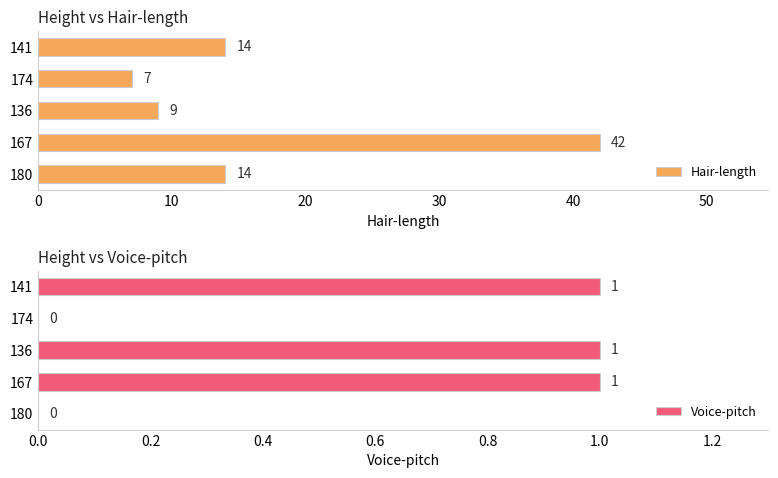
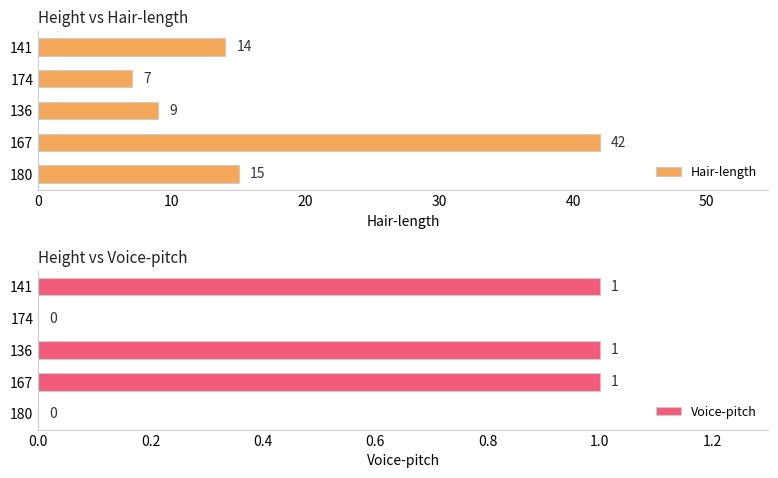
Height vs Hair-length, 180: 14 -> 15
